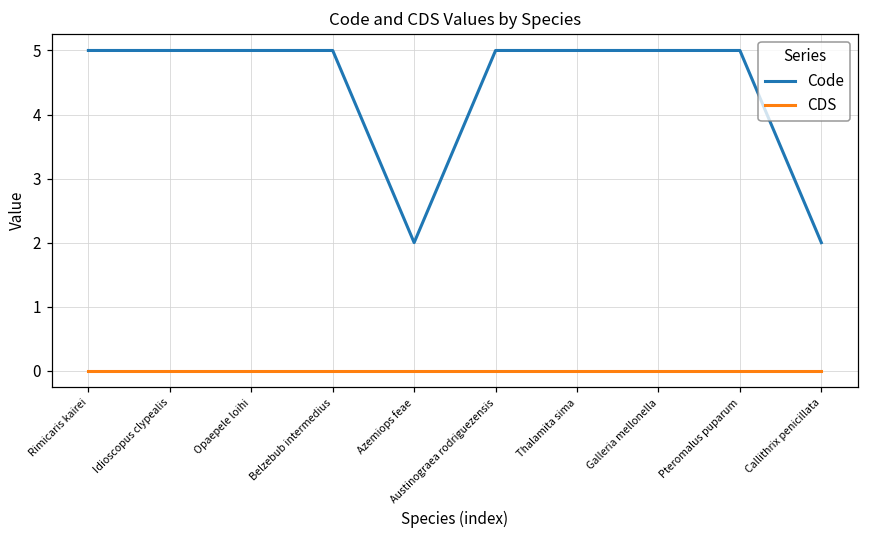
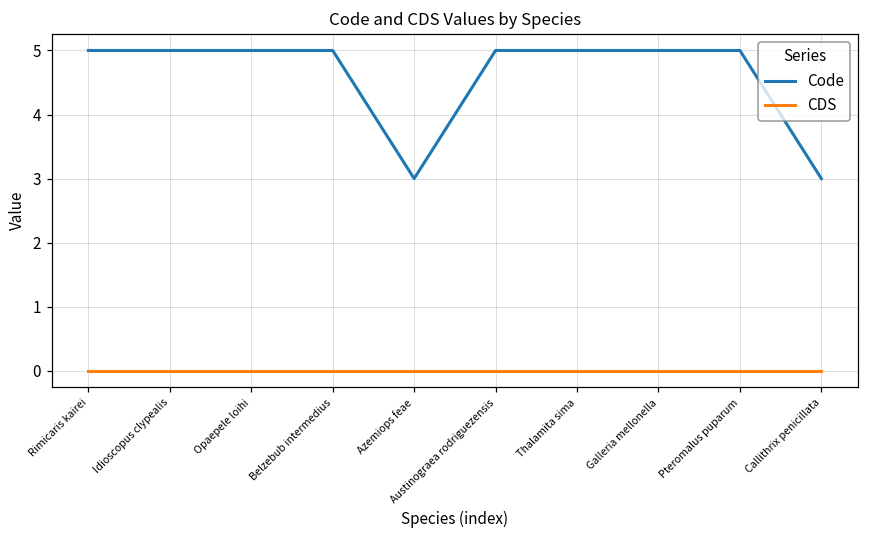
Code, Azemiops feae: 2 -> 3
Code, Callithrix penicillata: 2 -> 3
